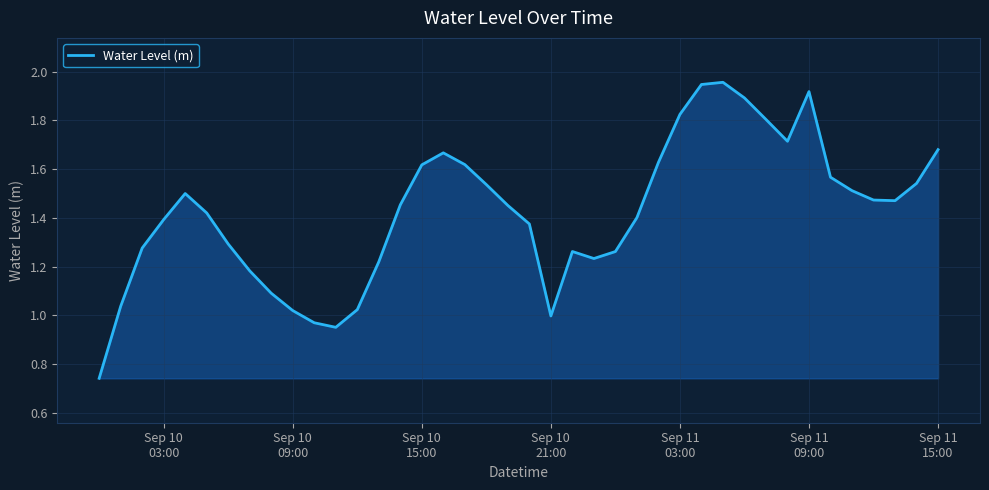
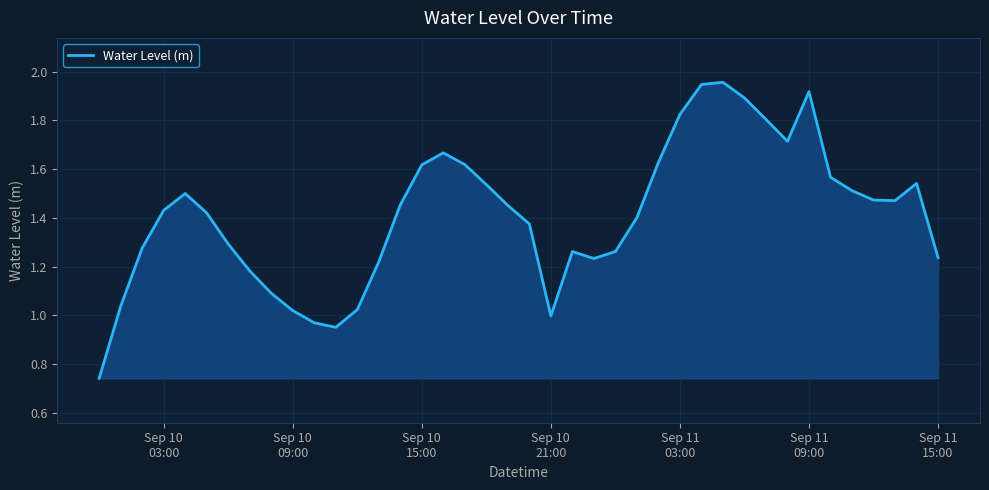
Sep 10 03:00: 1.39 -> 1.43
Sep 11 15:00: 1.68 -> 1.24
